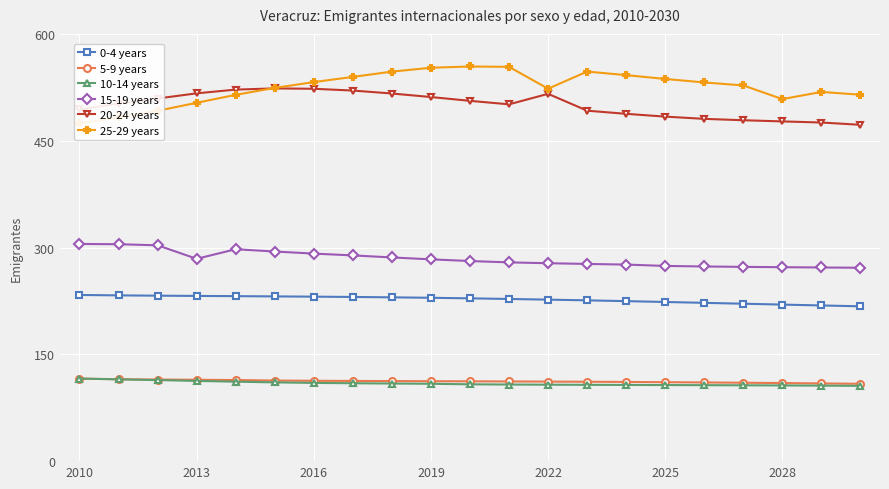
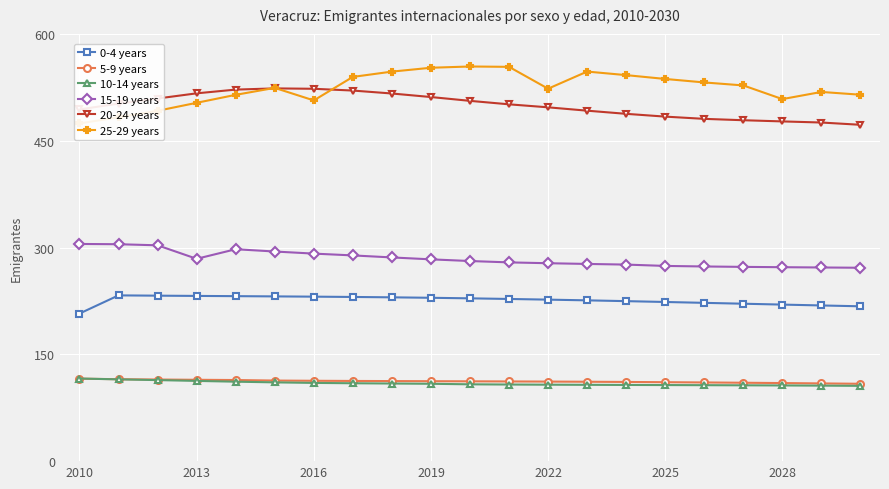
0-4 years, 2010: 230 -> 210
25-29 years, 2016: 530 -> 510
20-24 years, 2022: 520 -> 500
